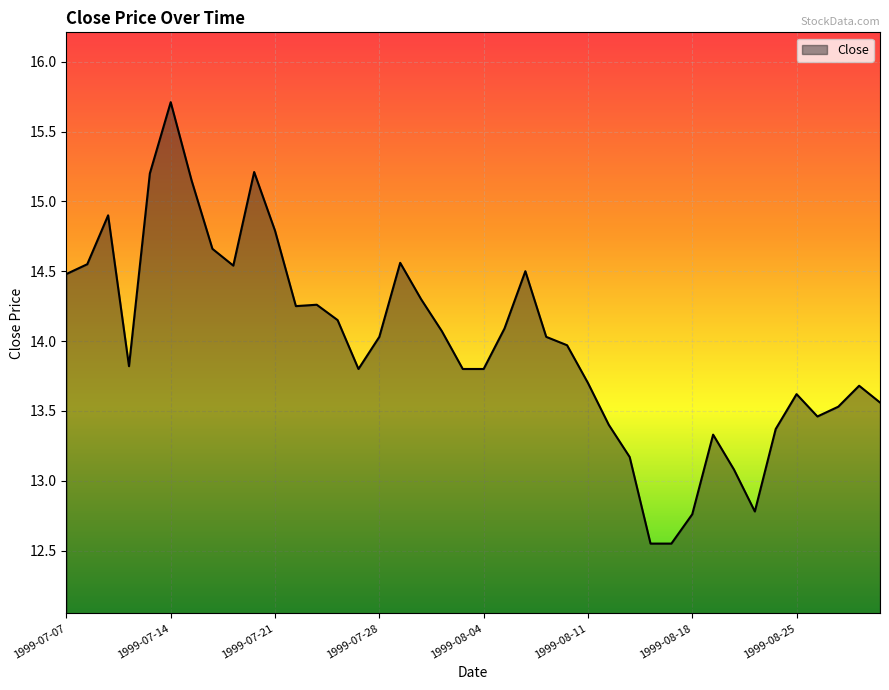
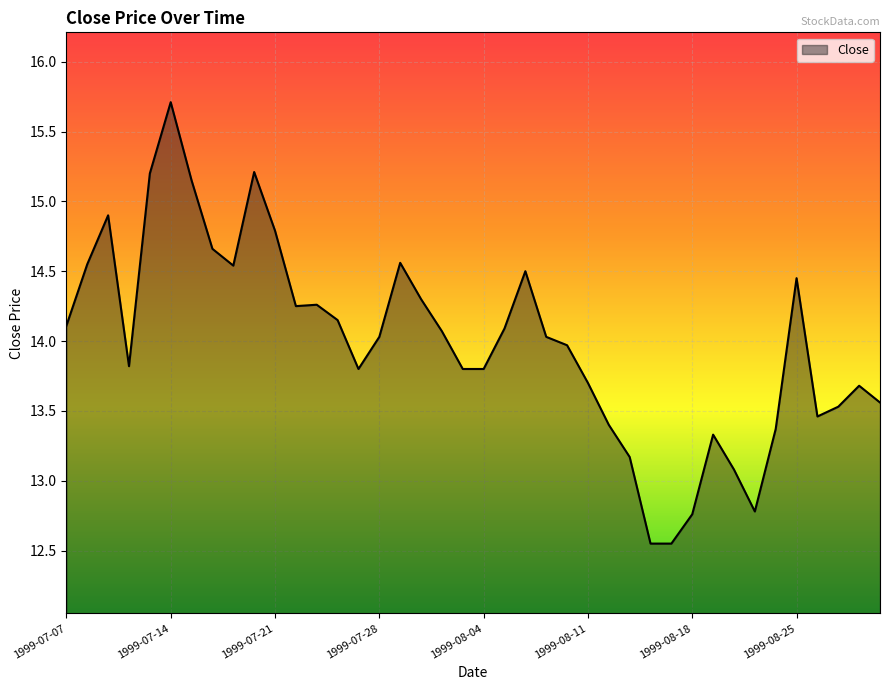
1999-07-07: 14.48 -> 14.11
1999-08-25: 13.62 -> 14.45
